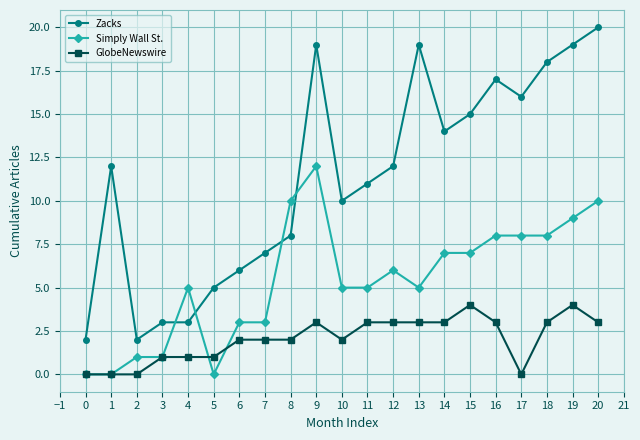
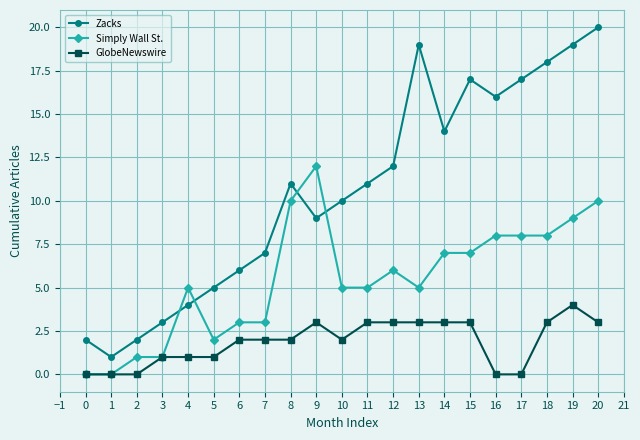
Zacks, 1: 12 -> 1
Zacks, 4: 3 -> 4
Simply Wall St., 5: 0 -> 2
Zacks, 8: 8 -> 11
Zacks, 9: 19 -> 9
Zacks, 15: 15 -> 17
GlobeNewswire, 15: 4 -> 3
Zacks, 16: 17 -> 16
GlobeNewswire, 16: 3 -> 0
Zacks, 17: 16 -> 17
